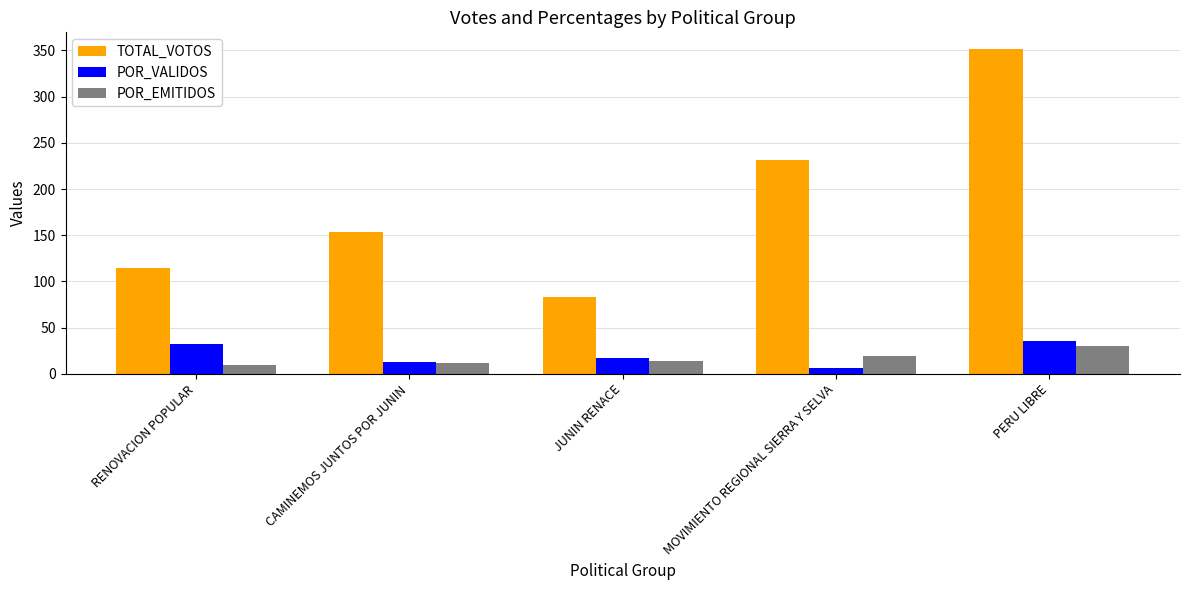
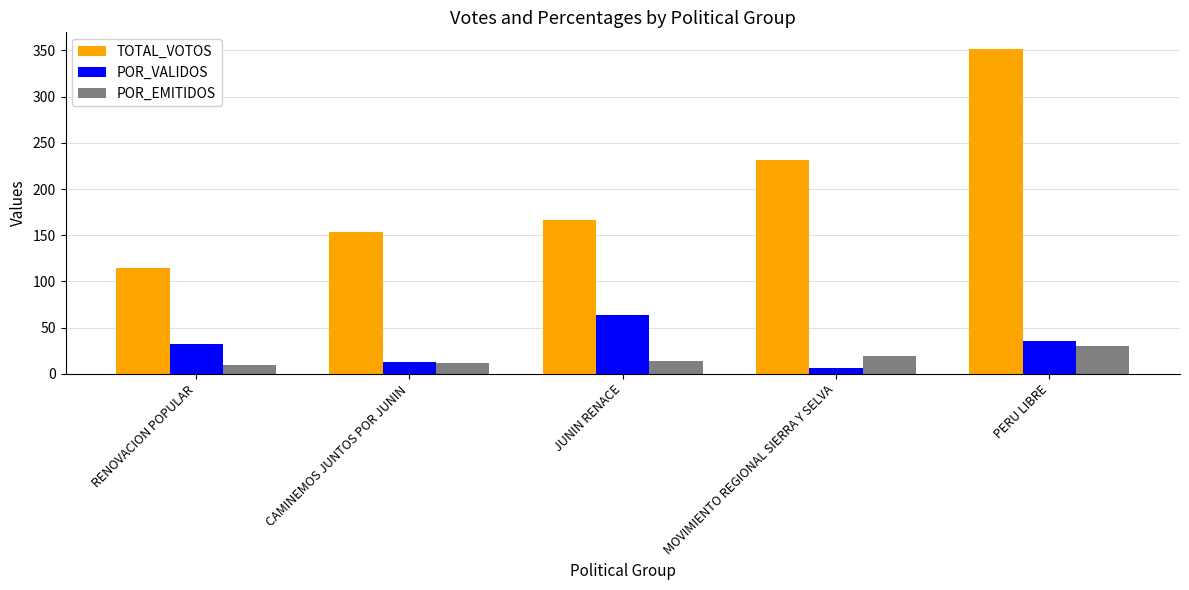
TOTAL_VOTOS, JUNIN RENACE: 80 -> 170
POR_VALIDOS, JUNIN RENACE: 20 -> 60
